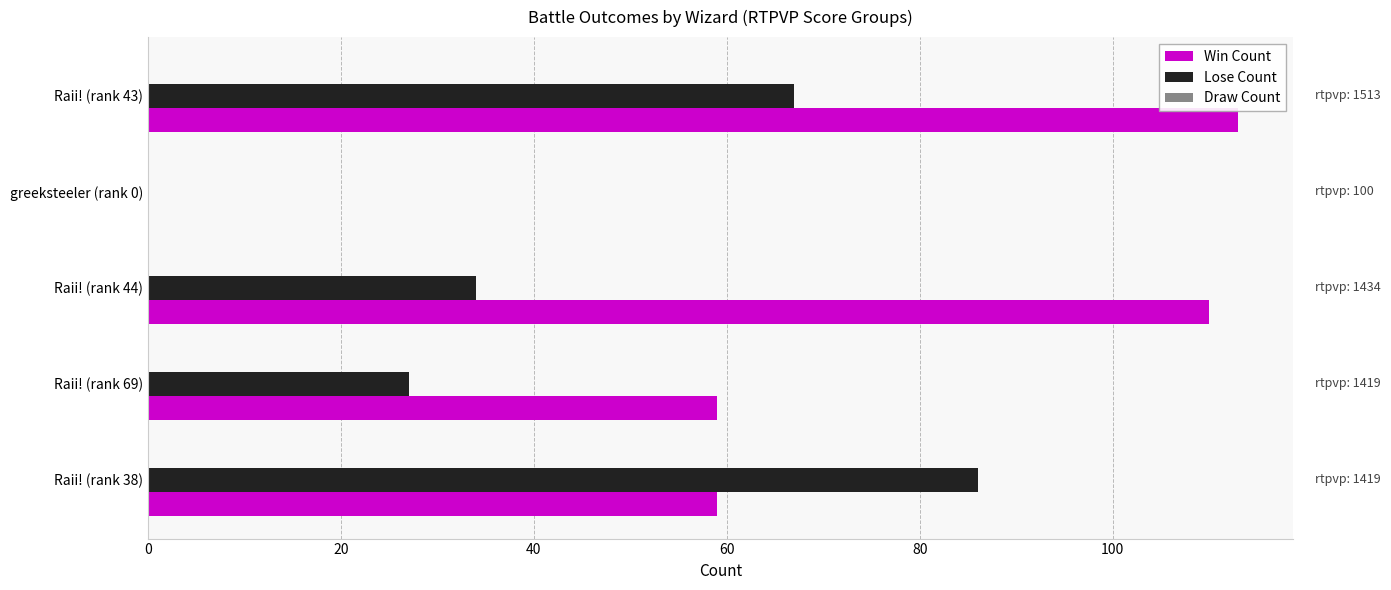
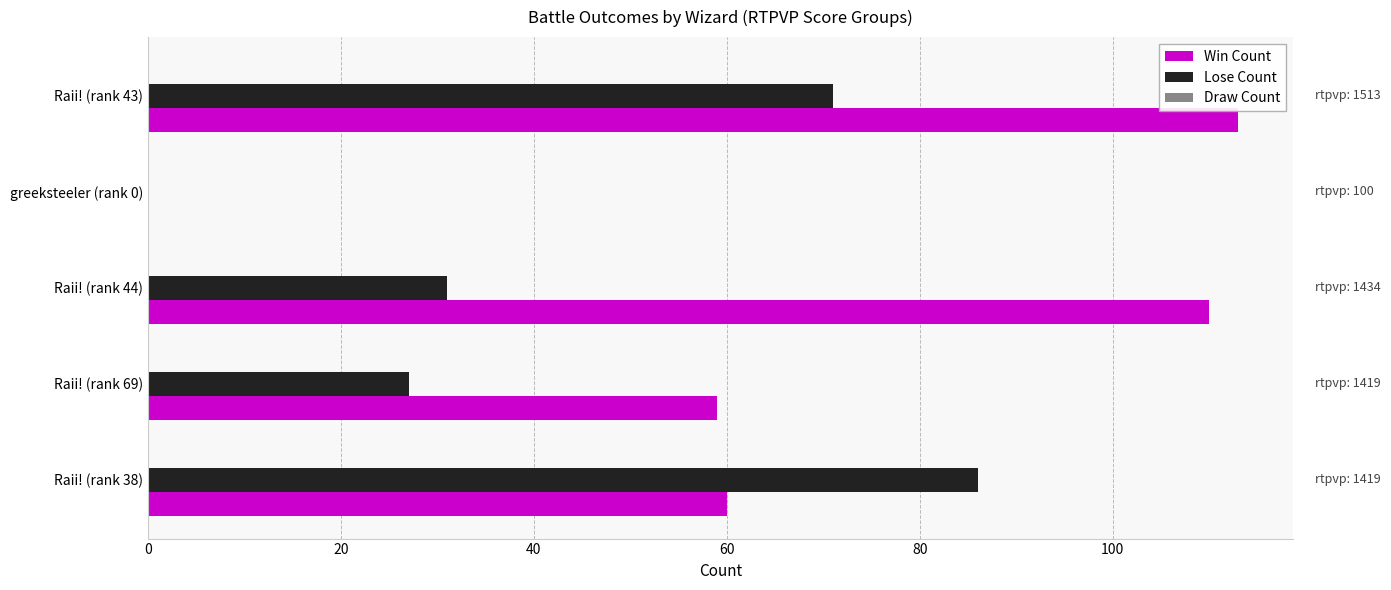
Lose Count, Raii! (rank 43): 67 -> 71
Lose Count, Raii! (rank 44): 34 -> 31
Win Count, Raii! (rank 38): 59 -> 60
